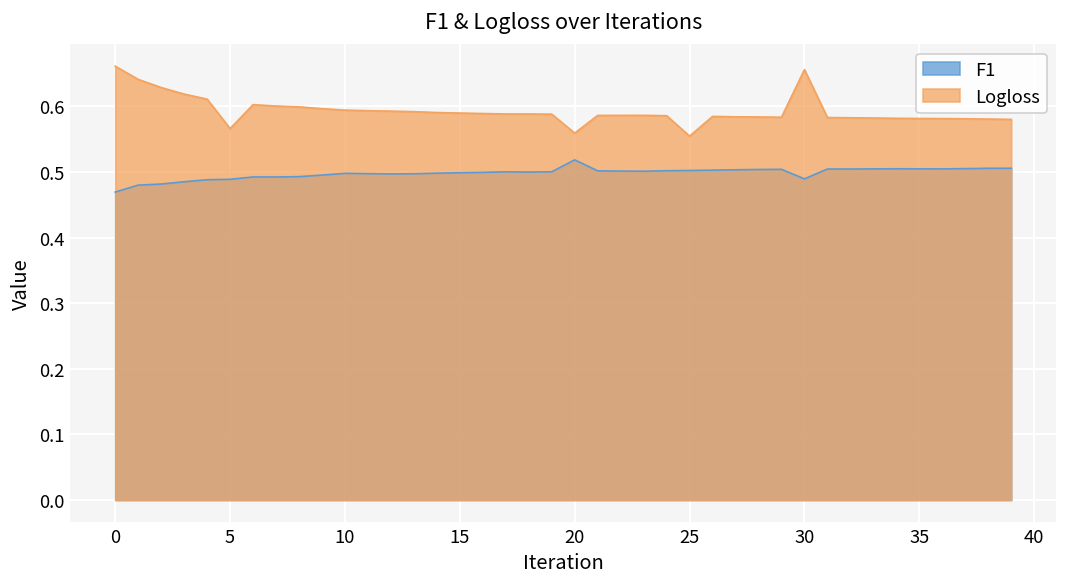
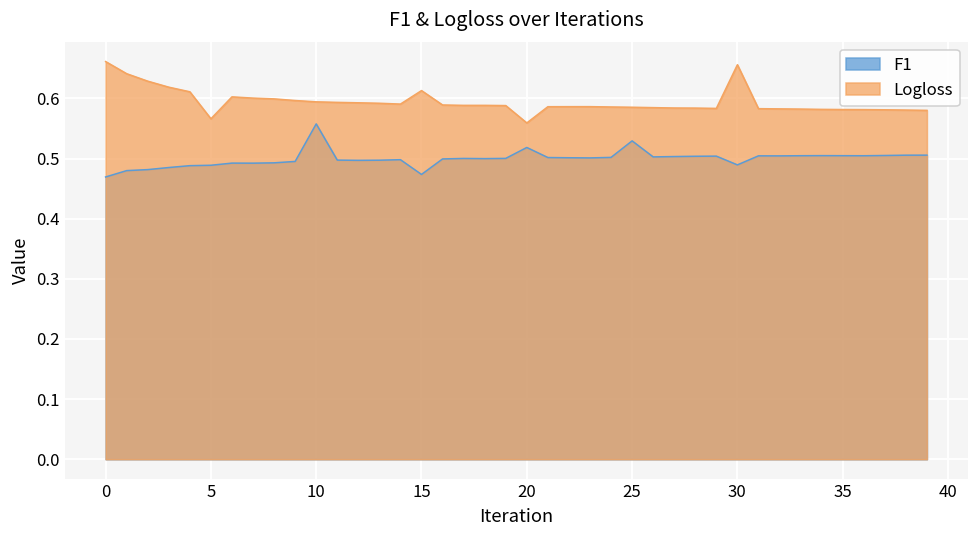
F1, 10: 0.50 -> 0.56
F1, 15: 0.50 -> 0.47
Logloss, 15: 0.59 -> 0.61
F1, 25: 0.50 -> 0.53
Logloss, 25: 0.55 -> 0.59
